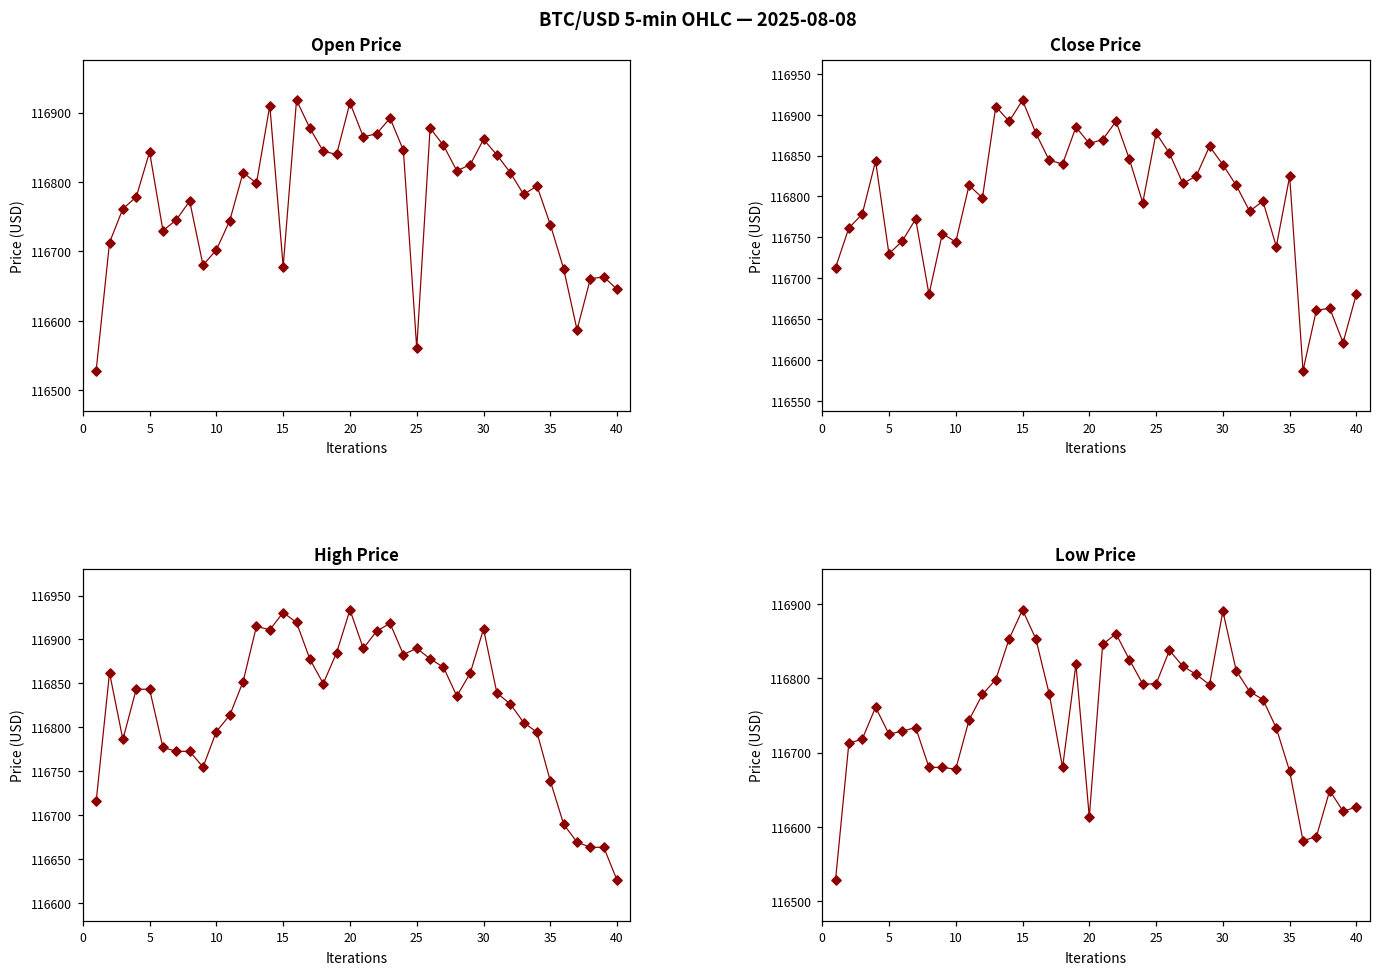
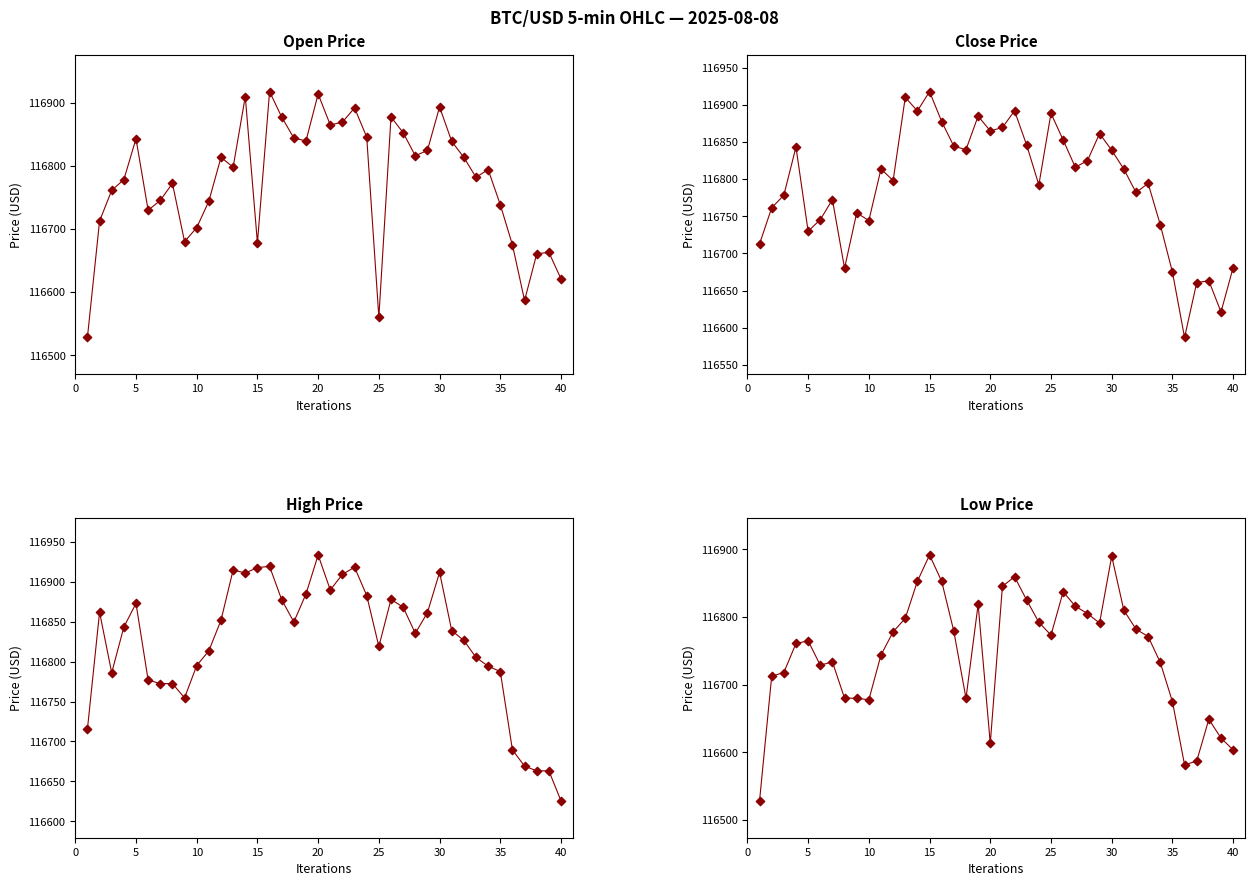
Open Price, 30: 116860 -> 116890
Open Price, 40: 116650 -> 116620
Close Price, 25: 116880 -> 116890
Close Price, 35: 116820 -> 116670
High Price, 5: 116840 -> 116870
High Price, 15: 116930 -> 116920
High Price, 25: 116890 -> 116820
High Price, 35: 116740 -> 116790
Low Price, 5: 116720 -> 116760
Low Price, 25: 116790 -> 116770
Low Price, 40: 116630 -> 116600
